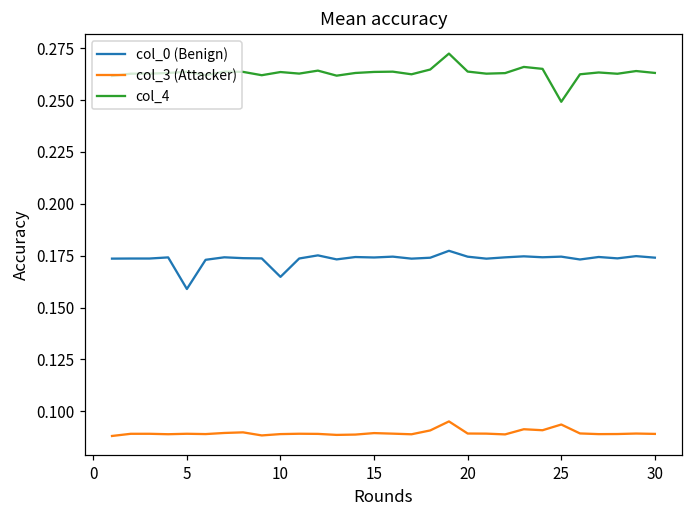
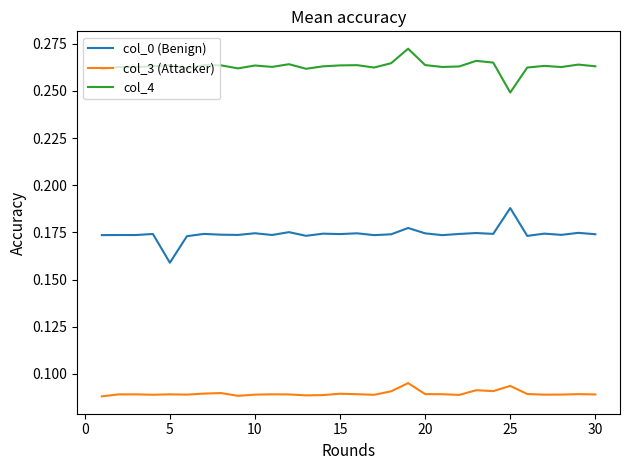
col_0 (Benign), 10: 0.165 -> 0.175
col_0 (Benign), 25: 0.175 -> 0.188
